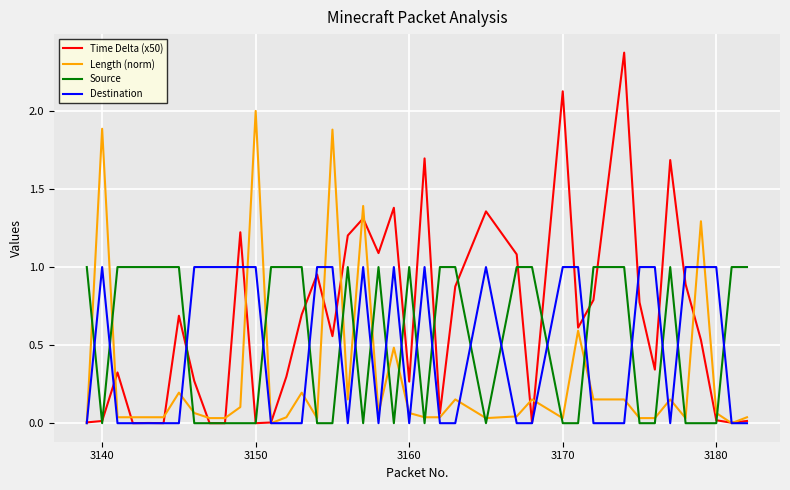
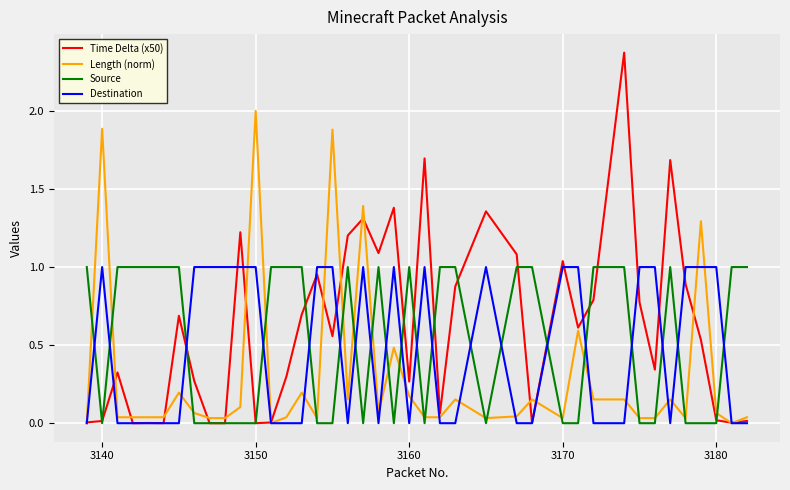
Length (norm), 3160: 0.07 -> 0.17
Time Delta (x50), 3170: 2.13 -> 1.04
